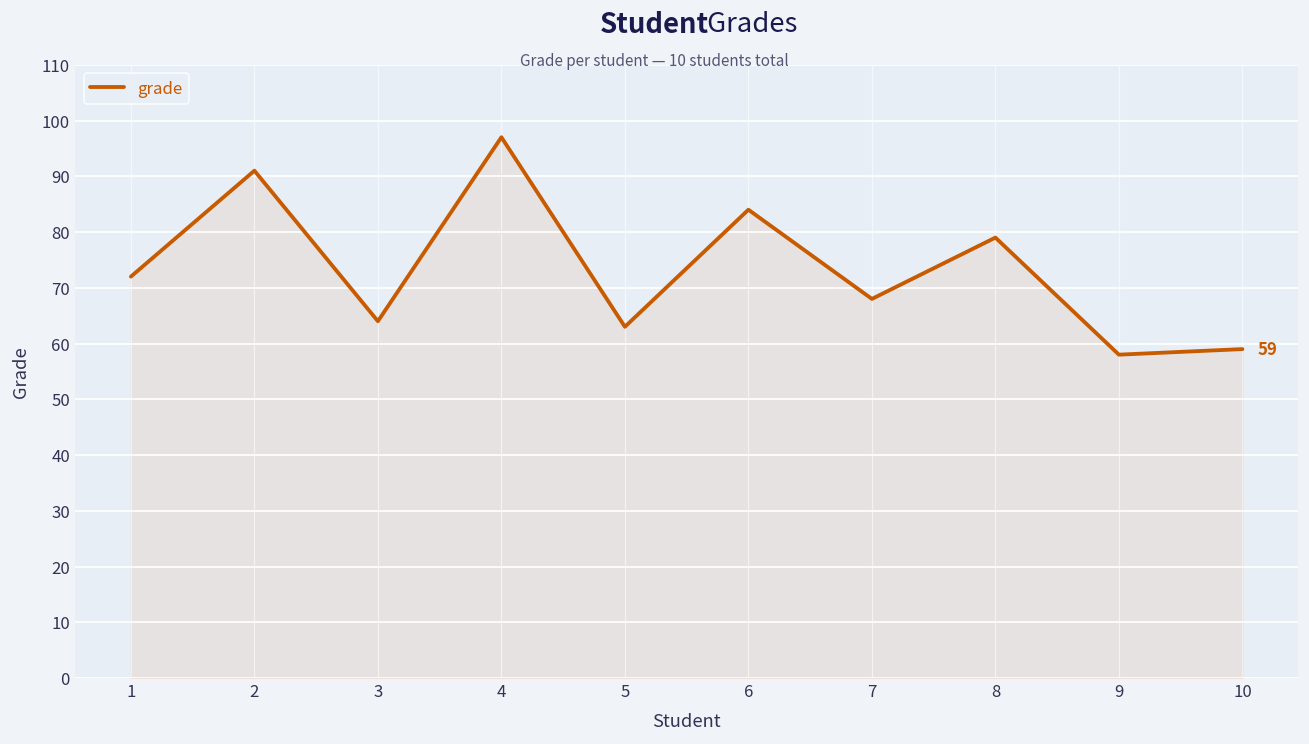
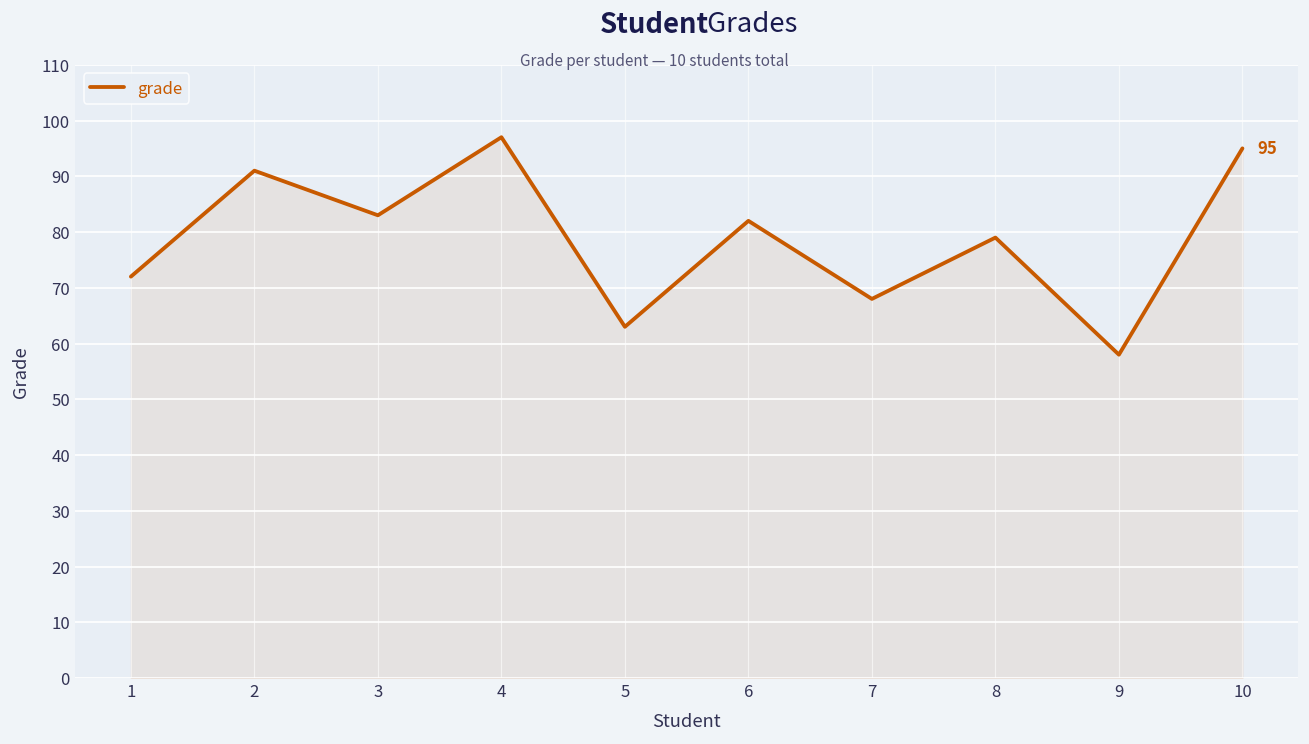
3: 64 -> 83
6: 84 -> 82
10: 59 -> 95
